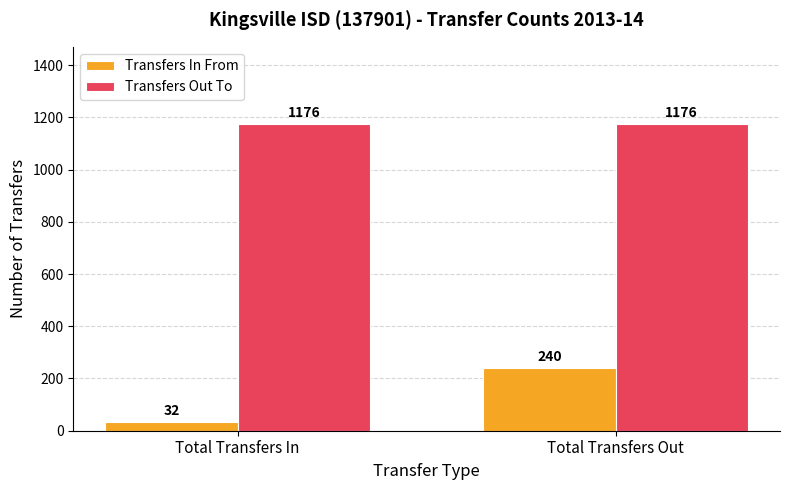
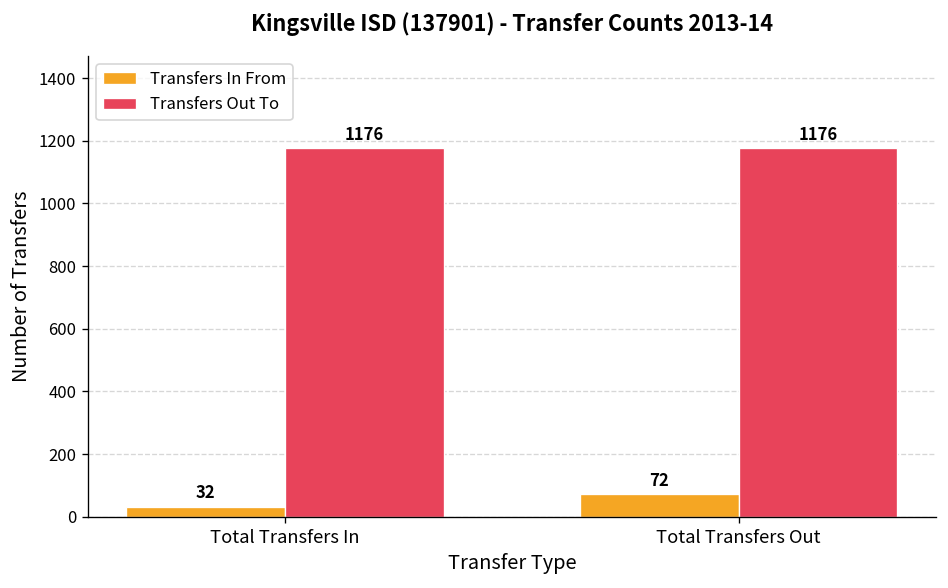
Transfers In From, Total Transfers Out: 240 -> 72
